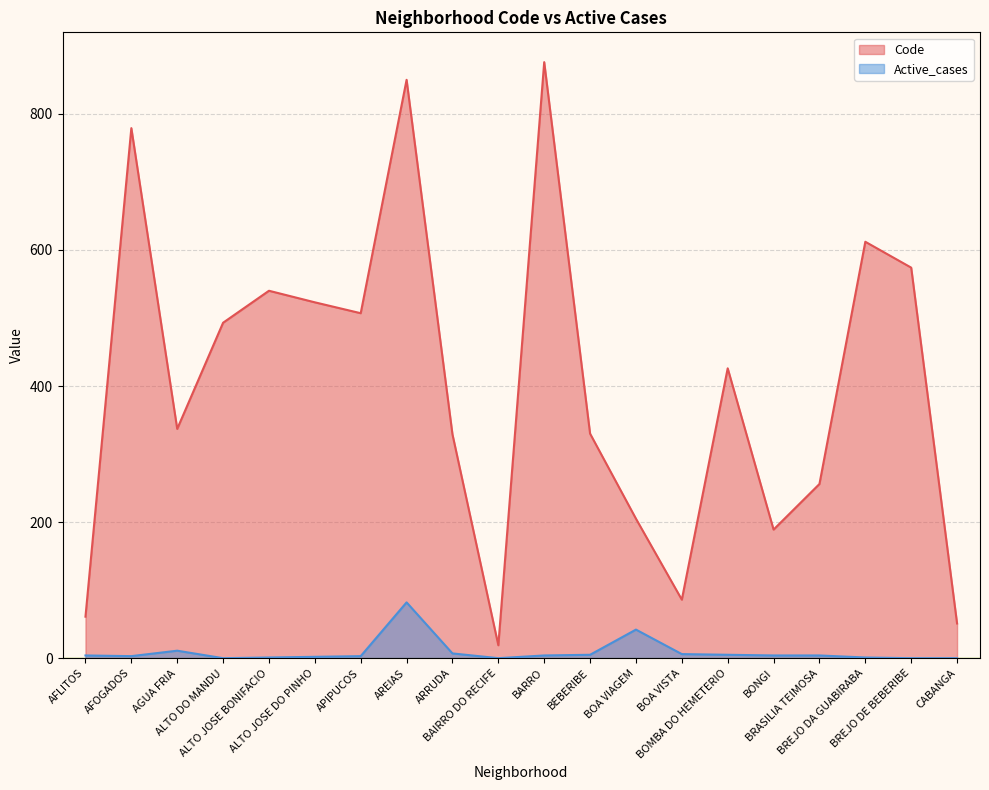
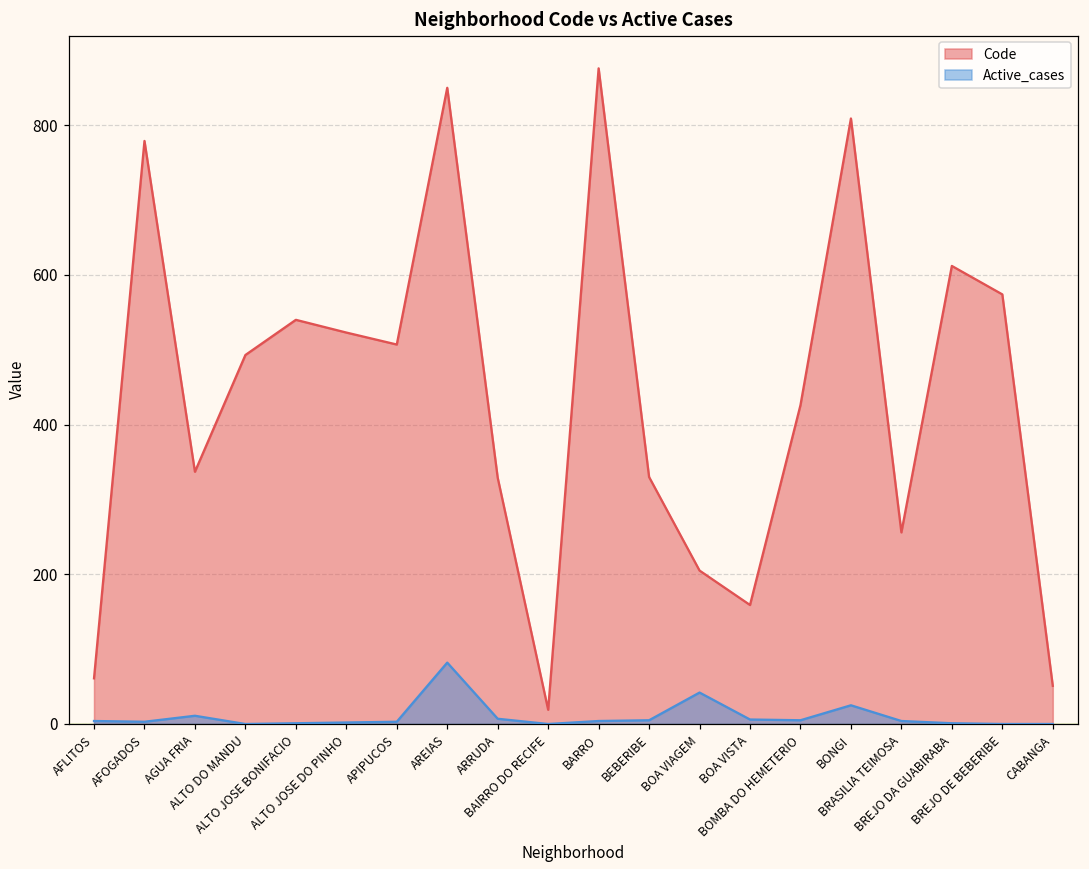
Code, BOA VISTA: 90 -> 160
Code, BONGI: 190 -> 810
Active_cases, BONGI: 0 -> 30
